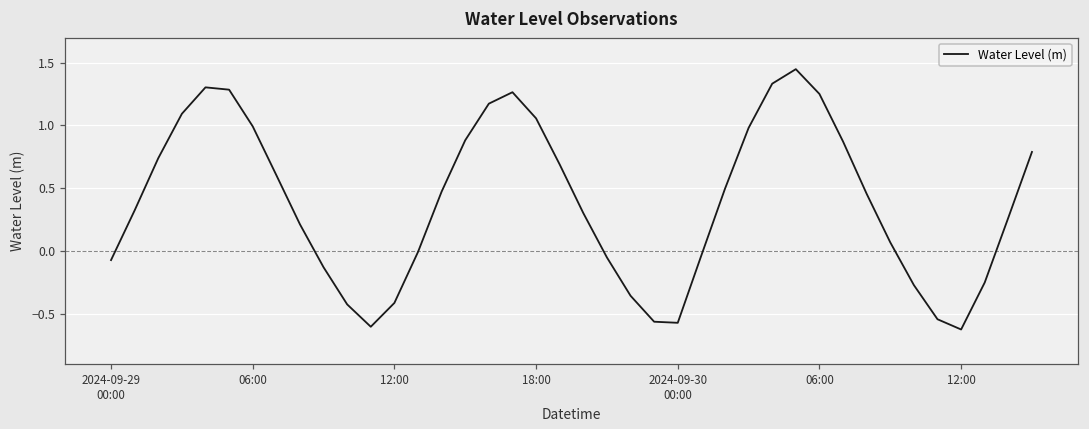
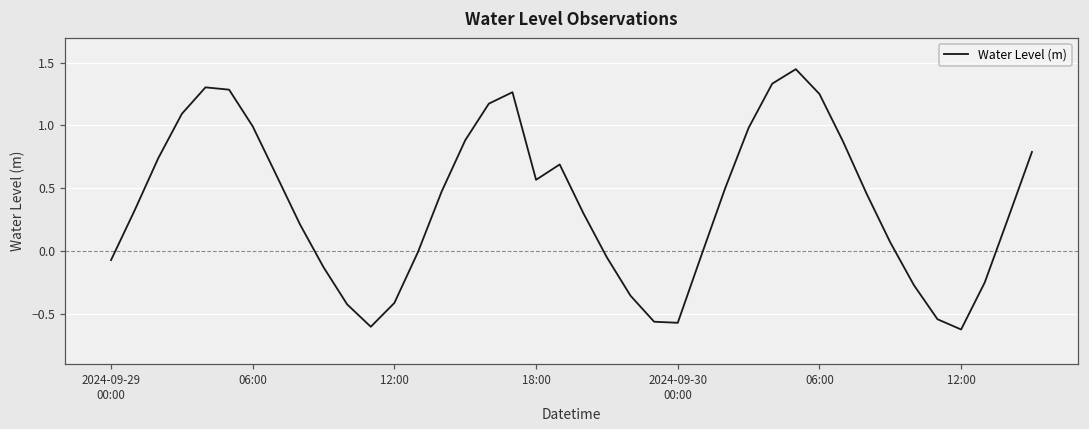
18:00: 1.06 -> 0.57
